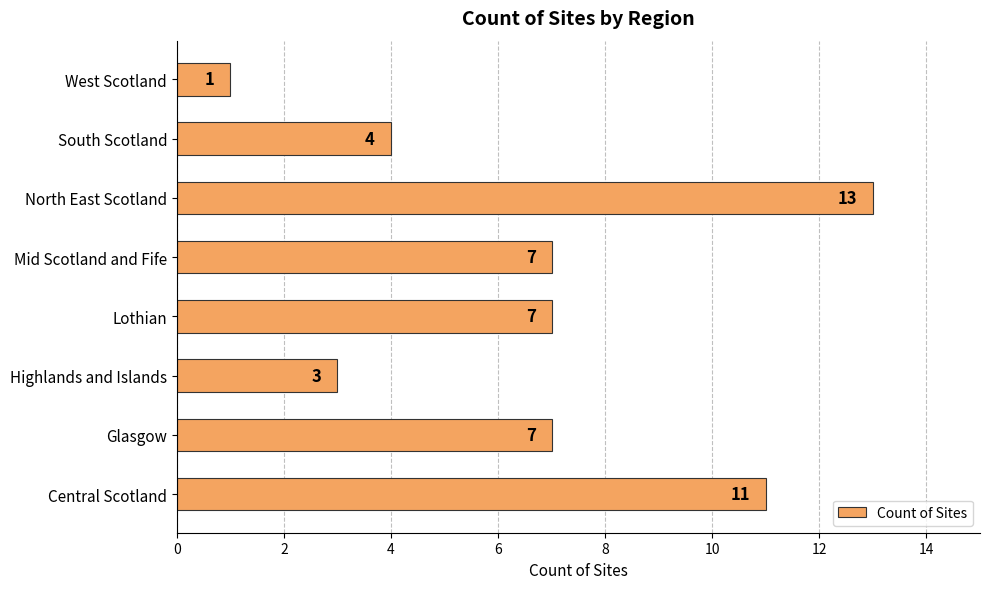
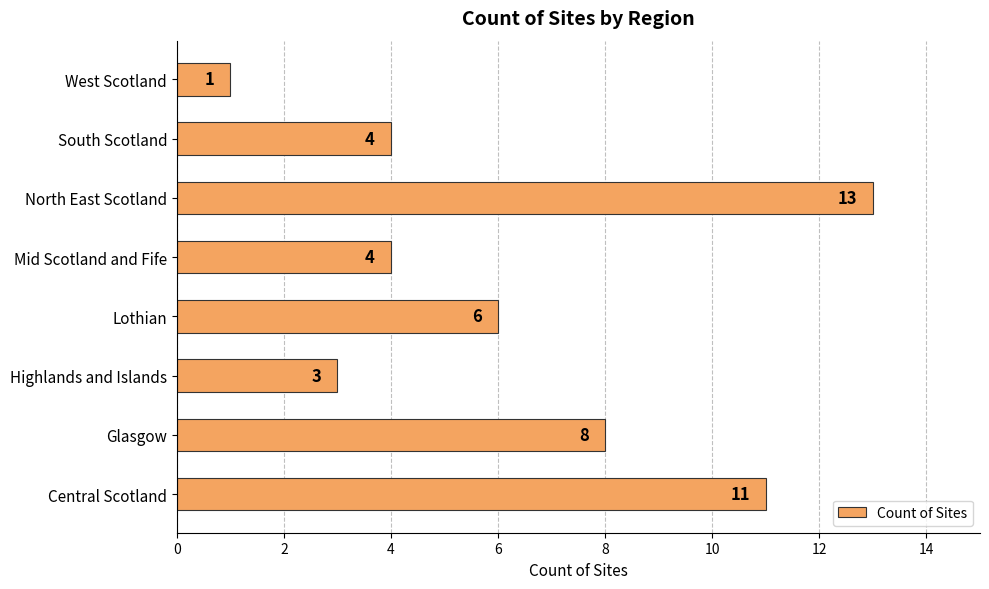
Mid Scotland and Fife: 7 -> 4
Lothian: 7 -> 6
Glasgow: 7 -> 8
